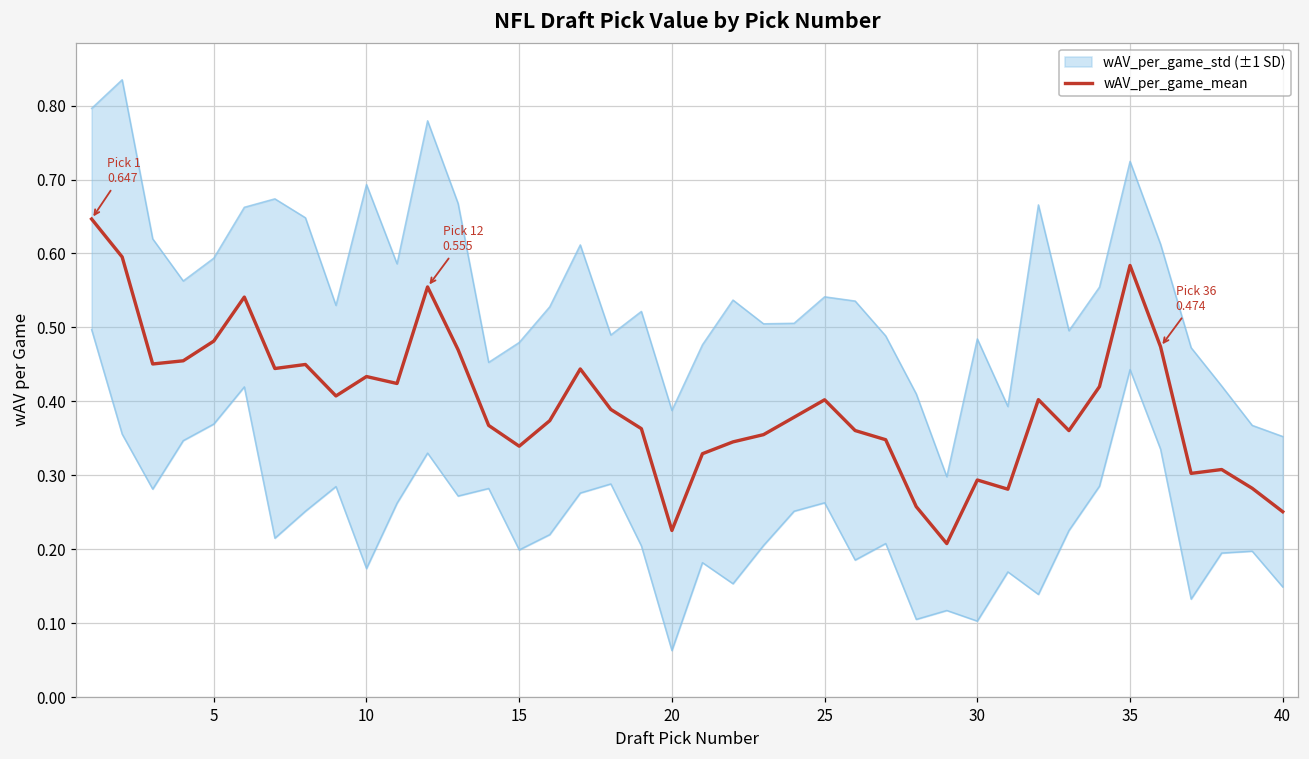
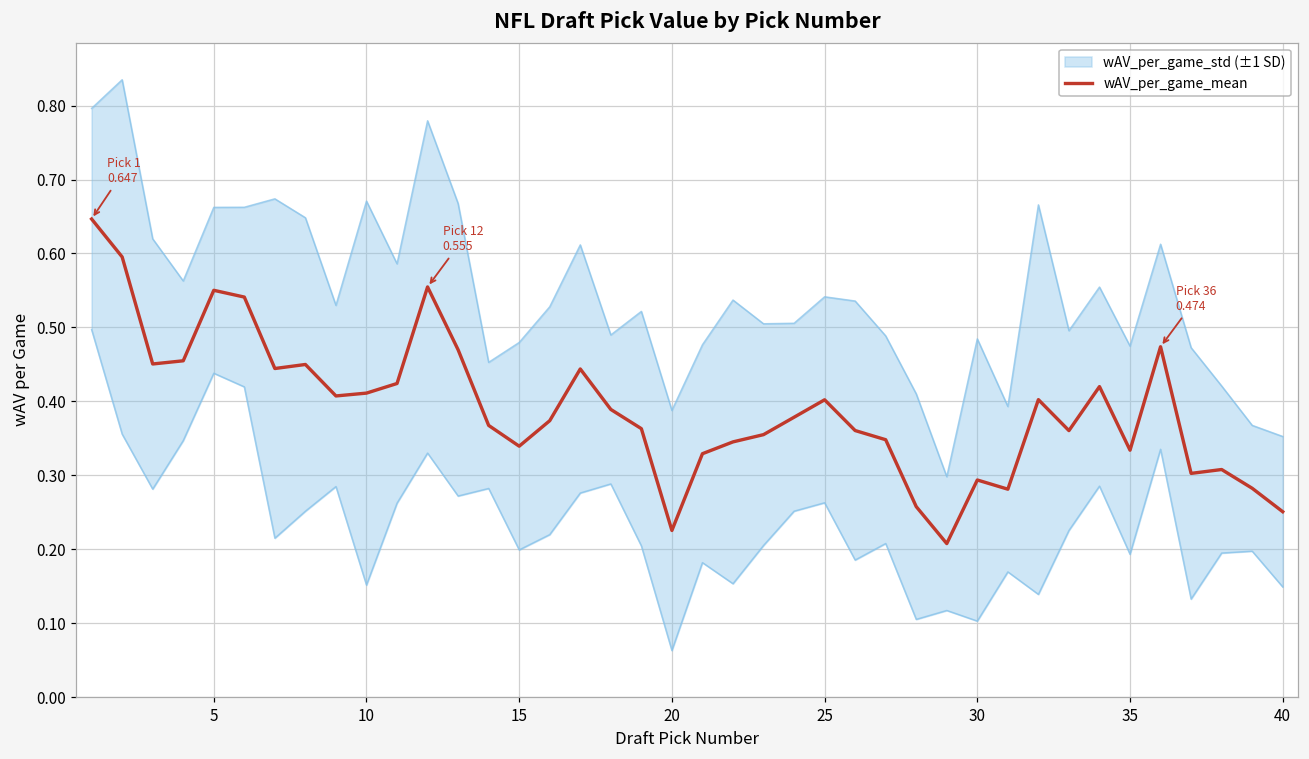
wAV_per_game_mean, 5: 0.48 -> 0.55
wAV_per_game_mean, 10: 0.43 -> 0.41
wAV_per_game_mean, 35: 0.58 -> 0.33
